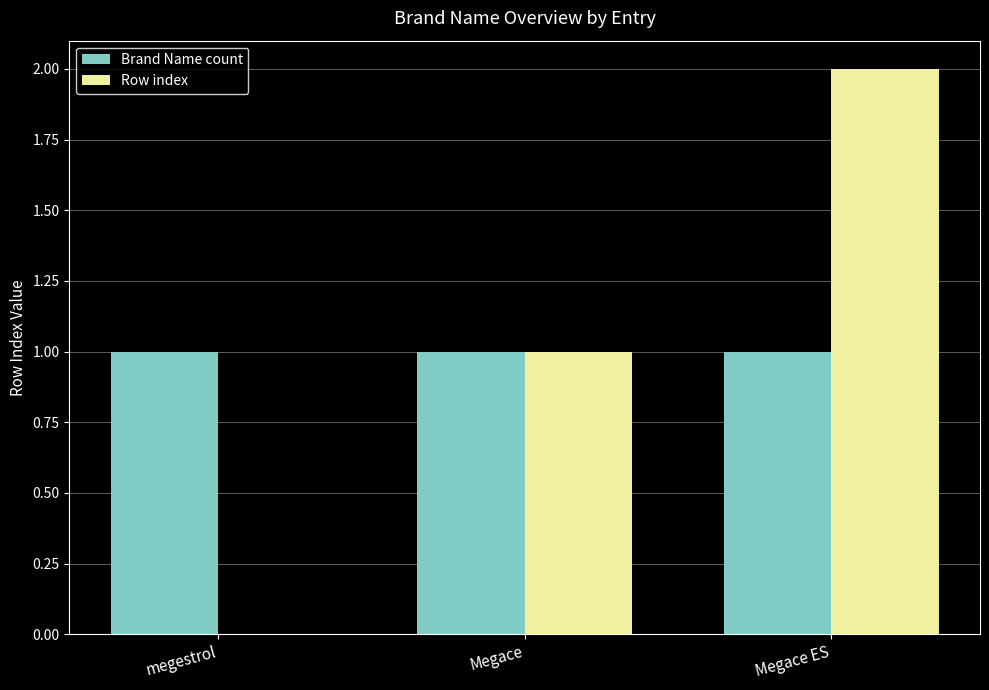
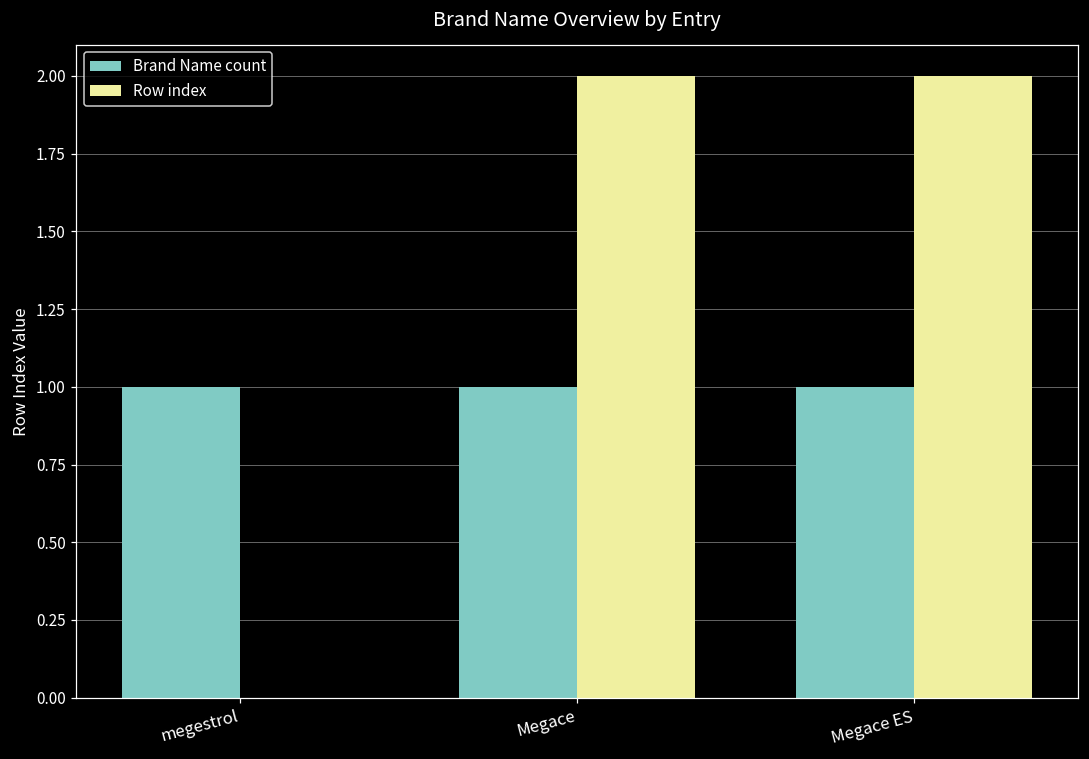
Row index, Megace: 1 -> 2
